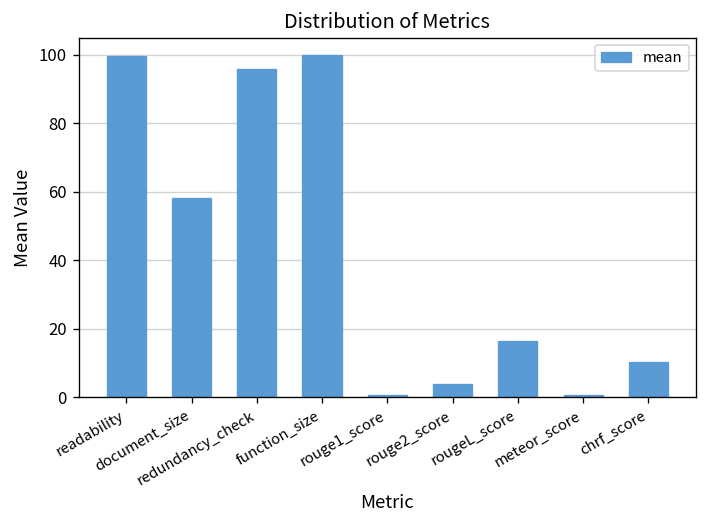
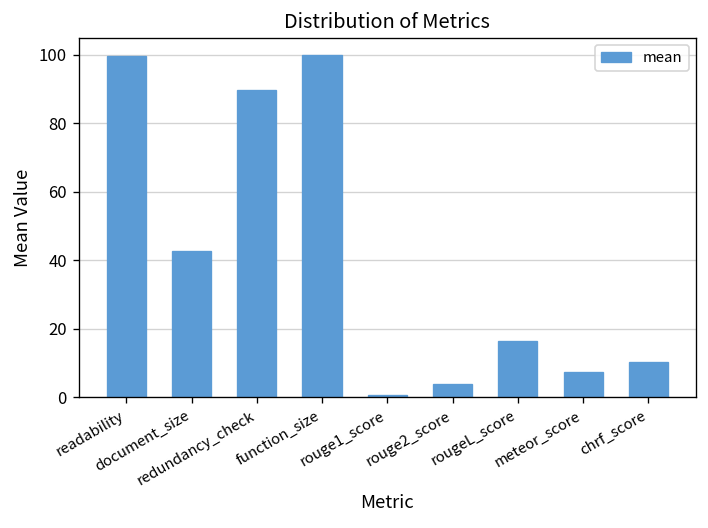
document_size: 58 -> 43
redundancy_check: 96 -> 90
meteor_score: 1 -> 7
